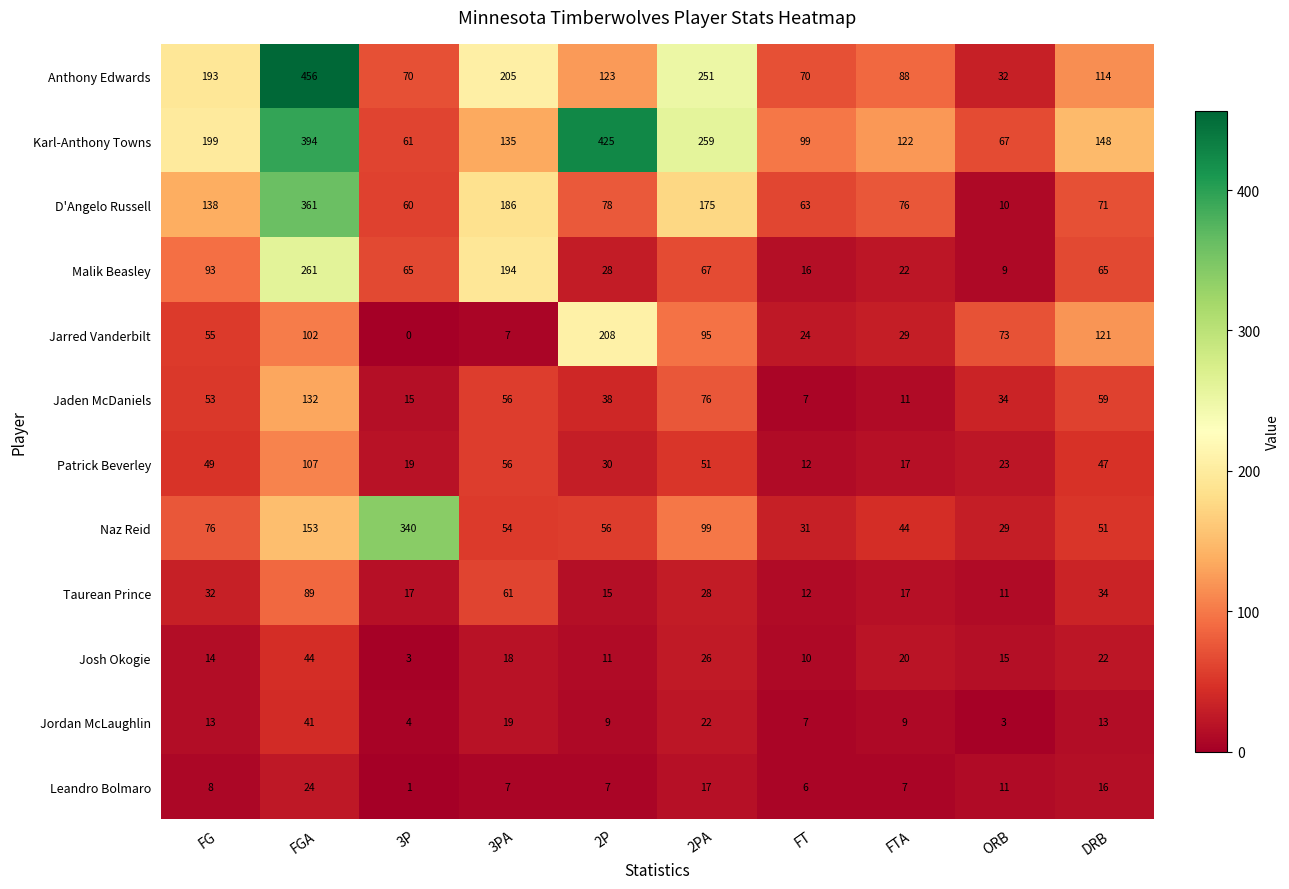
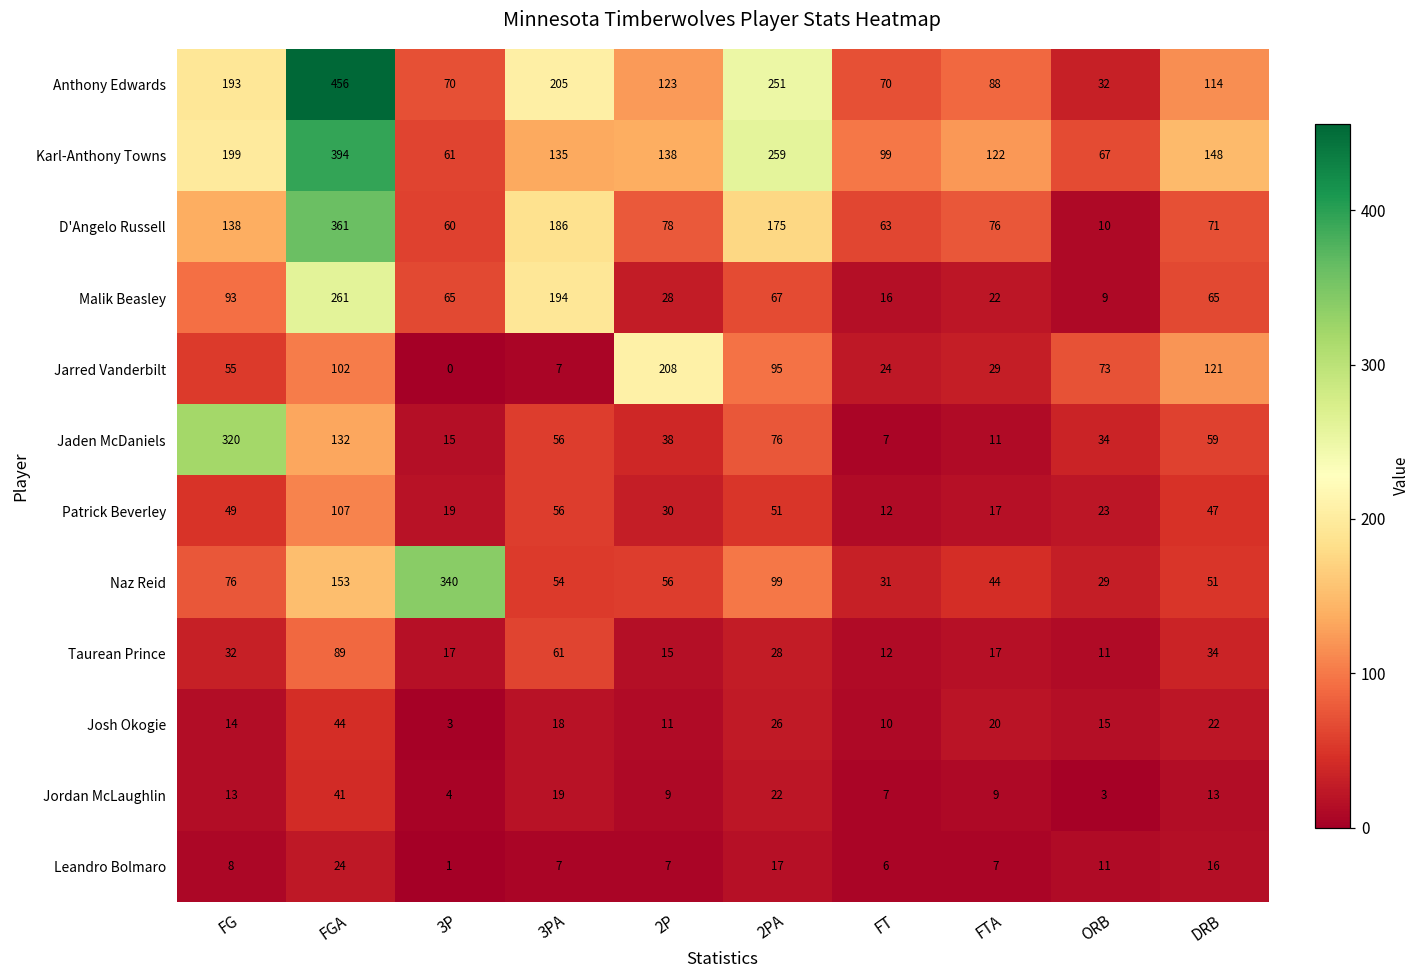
Karl-Anthony Towns, 2P: 425 -> 138
Jaden McDaniels, FG: 53 -> 320
